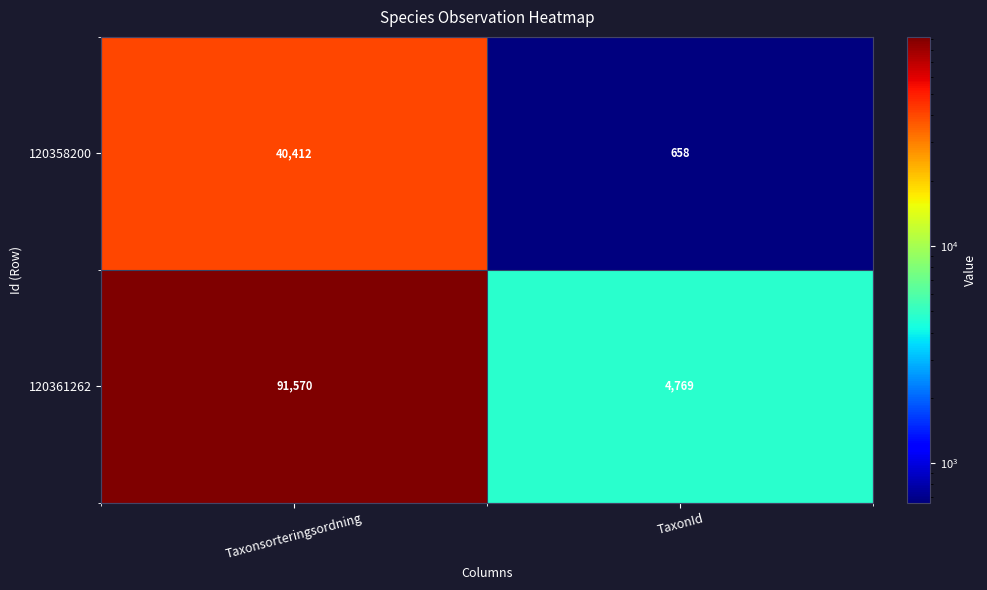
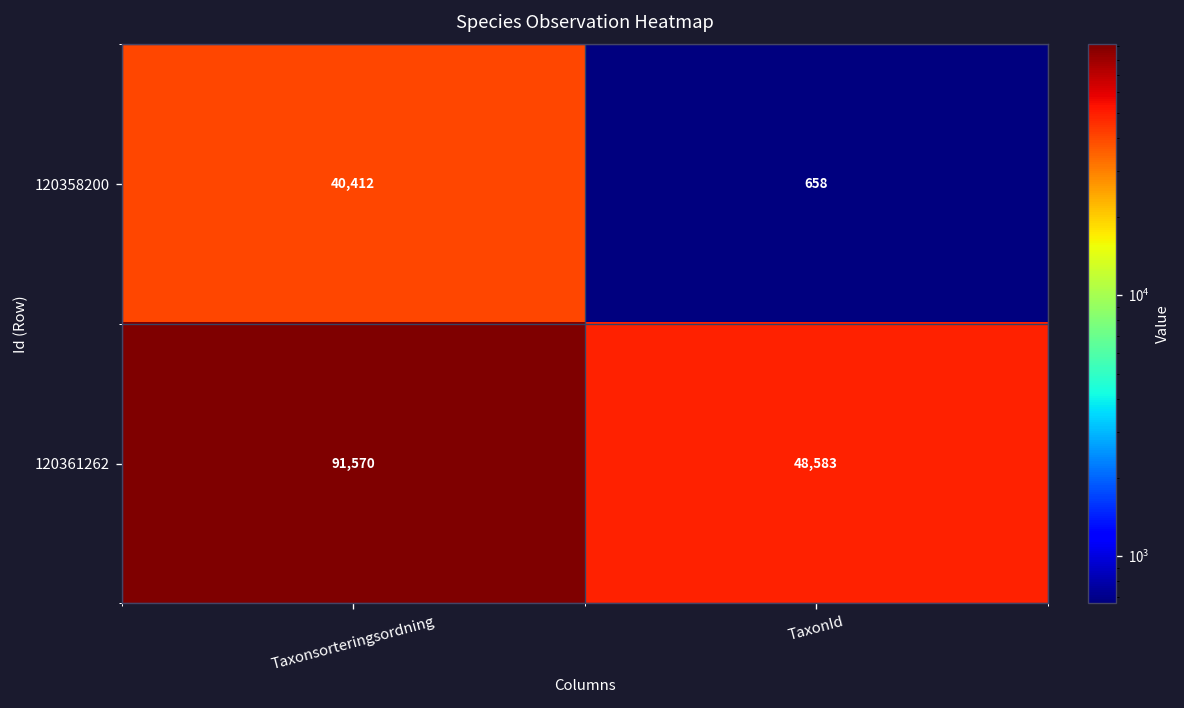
120361262, TaxonId: 4,769 -> 48,583
